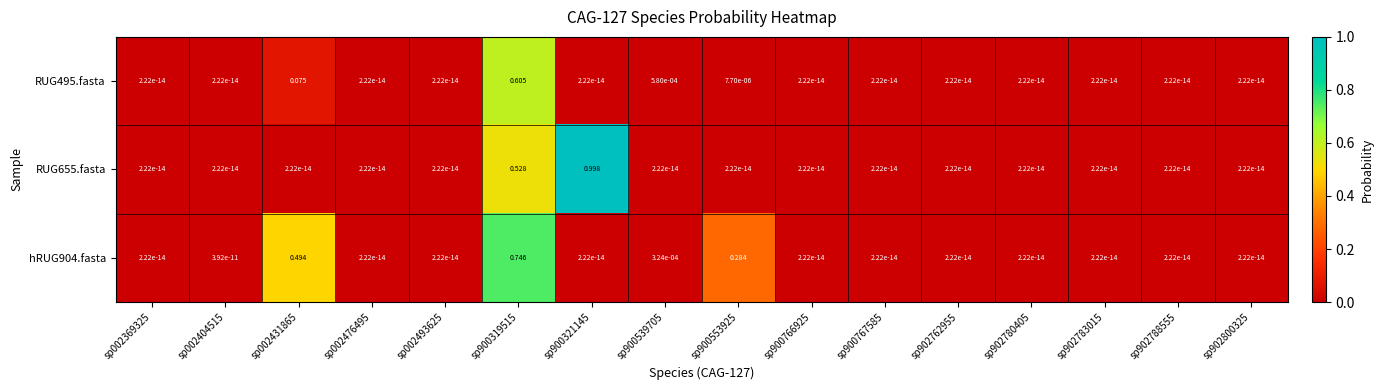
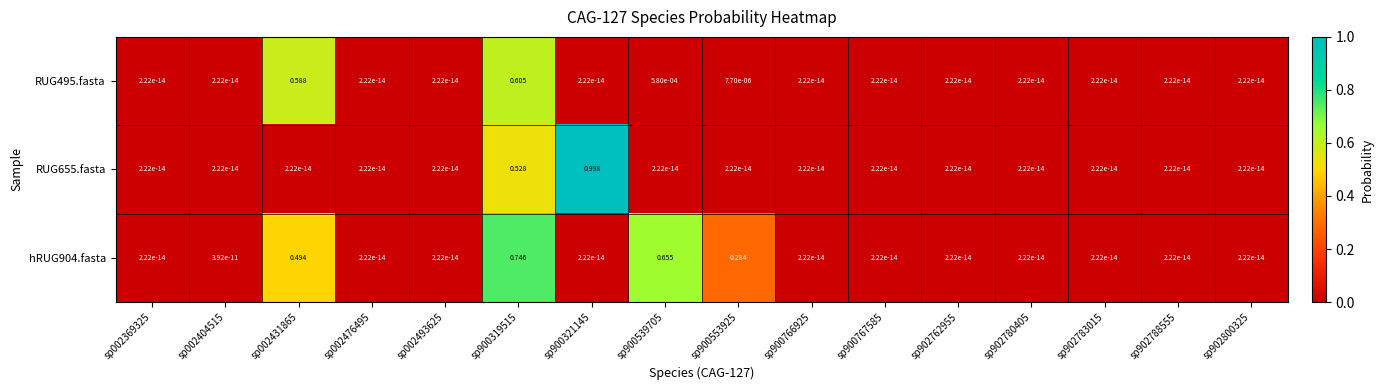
RUG495.fasta, sp002431865: 0.075 -> 0.588
hRUG904.fasta, sp900539705: 3.24e-04 -> 0.655
